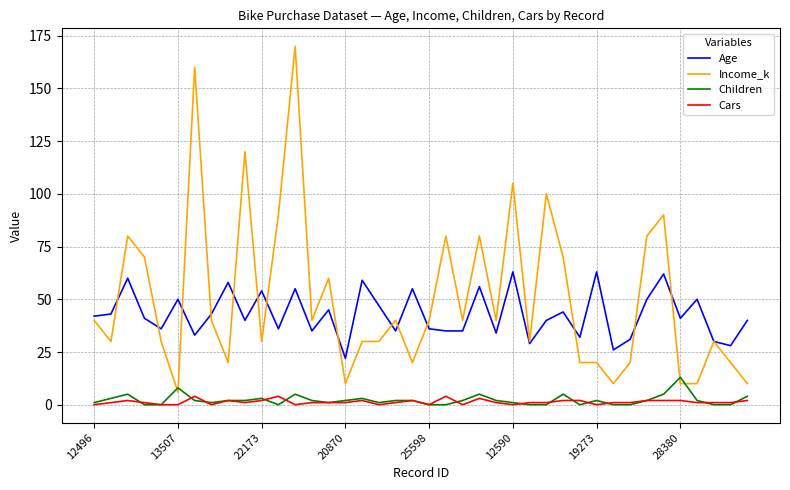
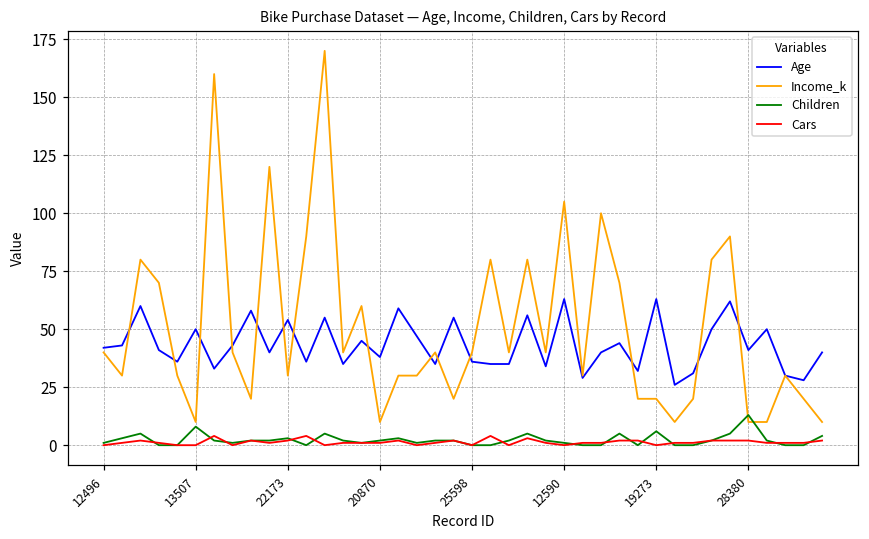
Income_k, 13507: 6 -> 10
Age, 20870: 22 -> 38
Children, 19273: 2 -> 6
